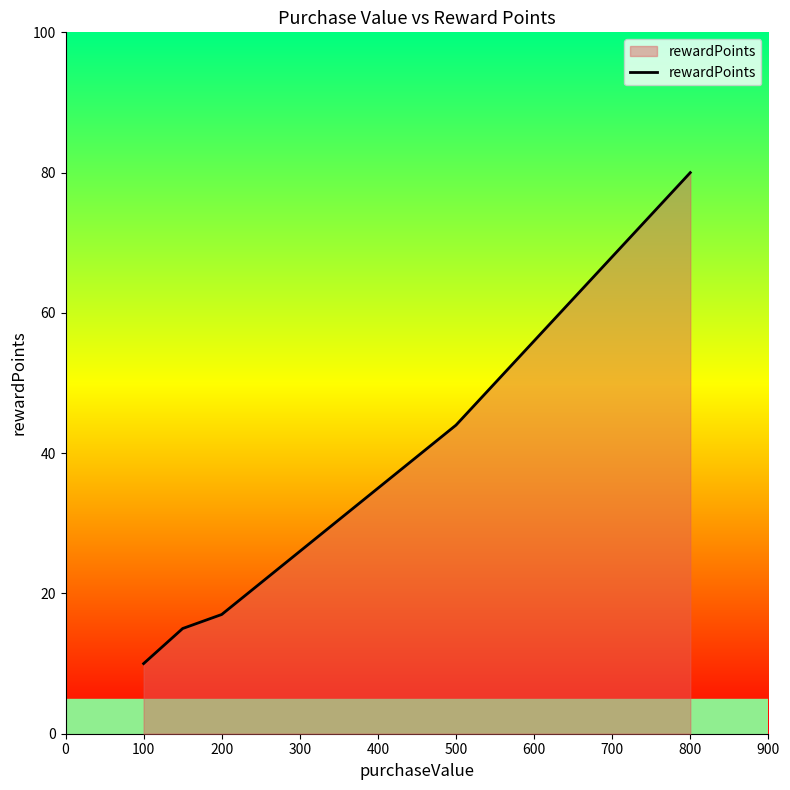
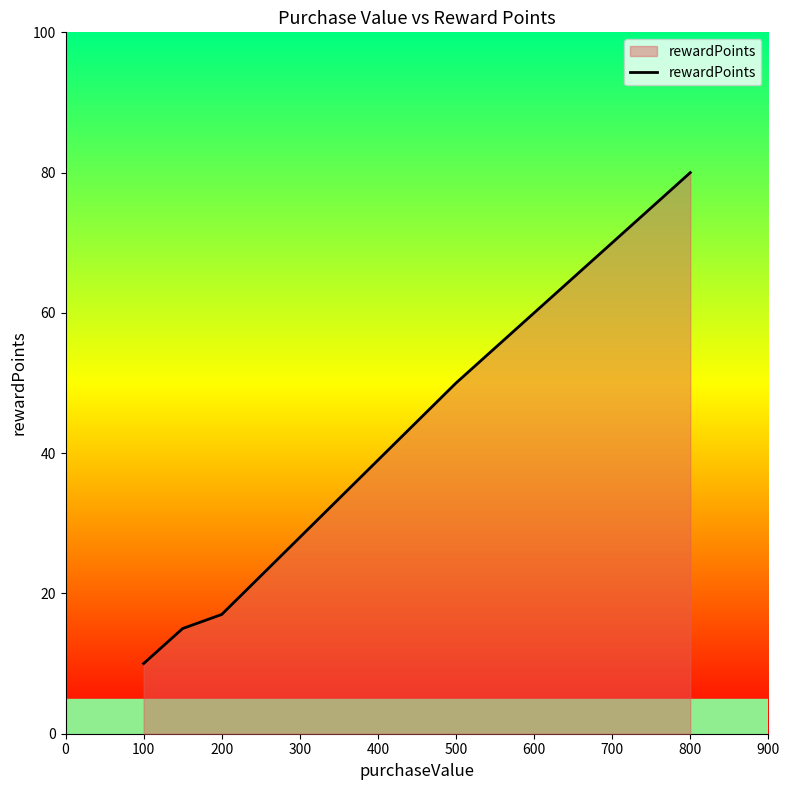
500: 44 -> 50
